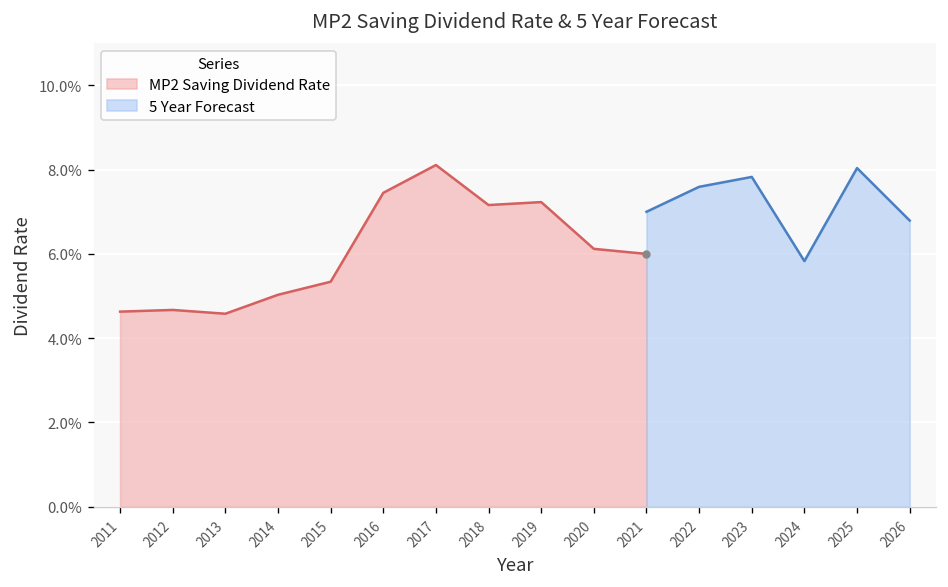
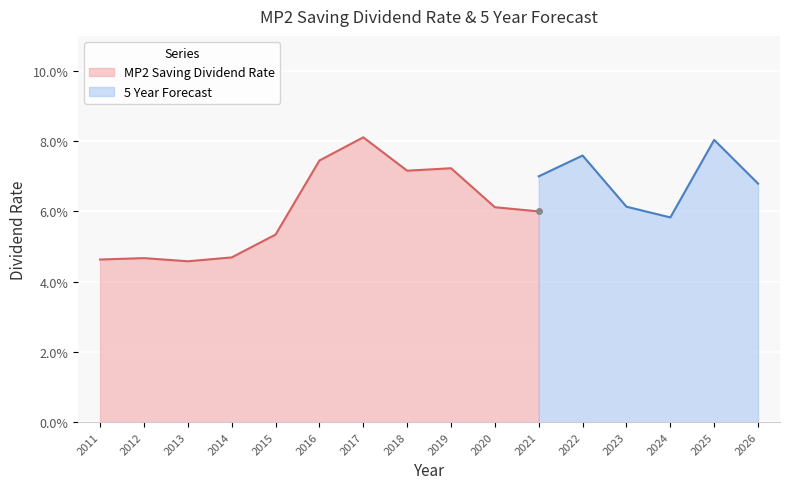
MP2 Saving Dividend Rate, 2014: 5.0% -> 4.7%
5 Year Forecast, 2023: 7.8% -> 6.1%
